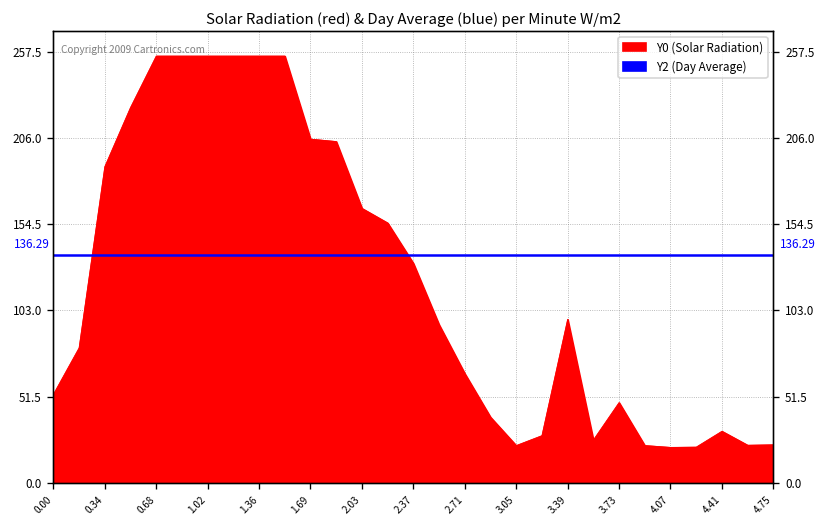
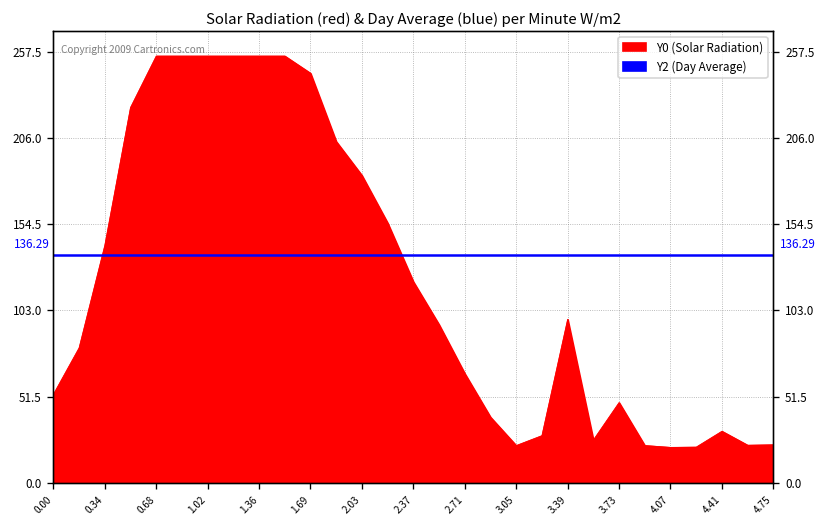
0.34: 189 -> 142
1.69: 205 -> 245
2.03: 164 -> 184
2.37: 131 -> 120
